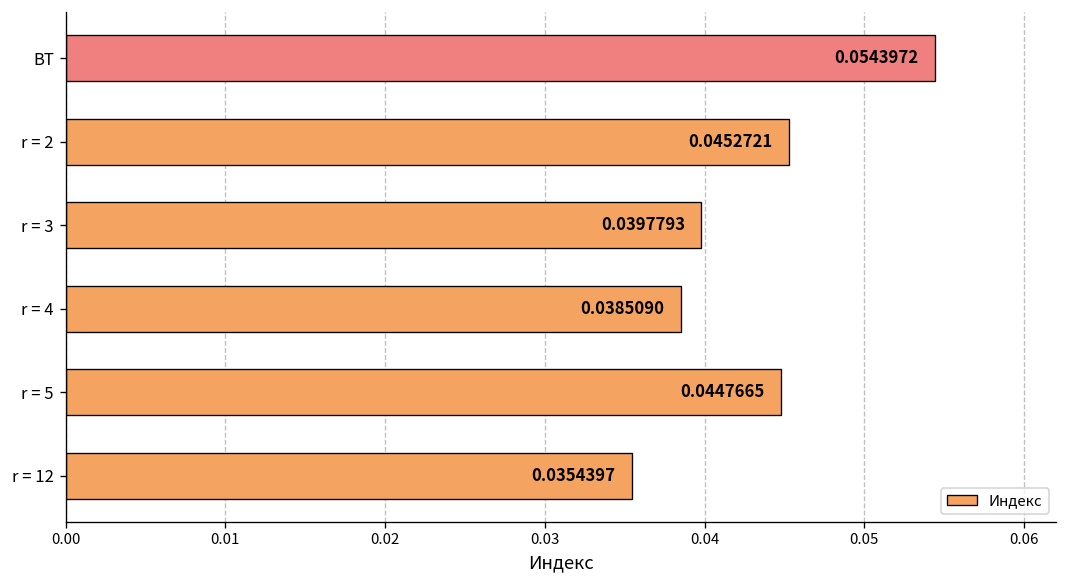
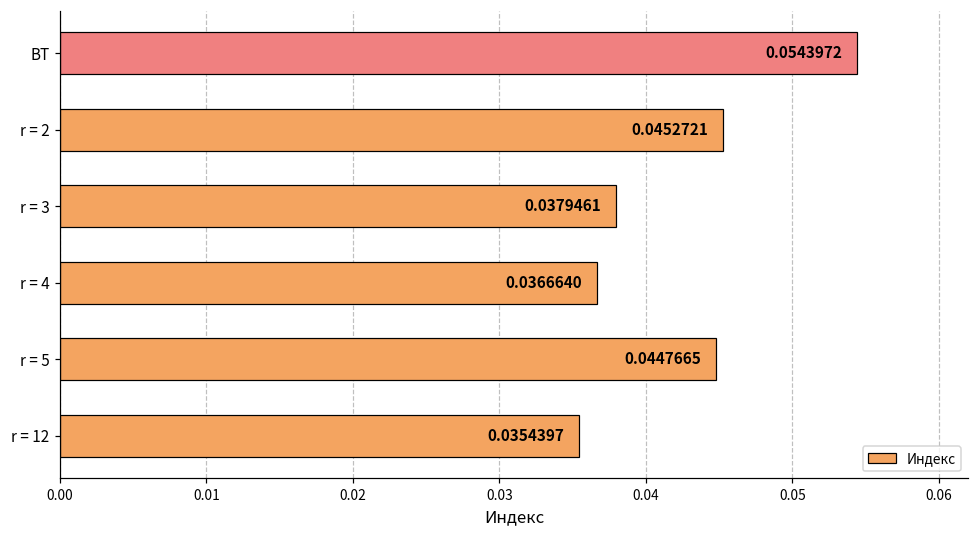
r = 3: 0.0397793 -> 0.0379461
r = 4: 0.0385090 -> 0.0366640
